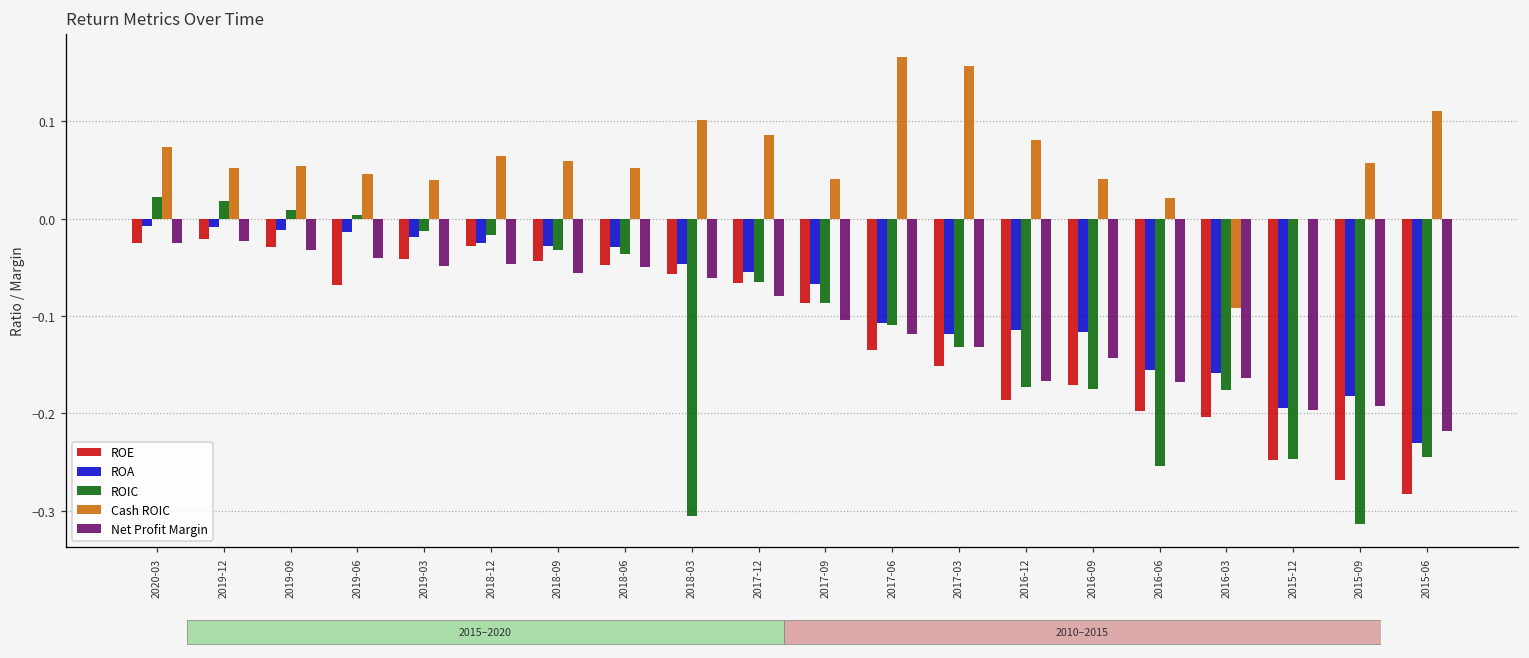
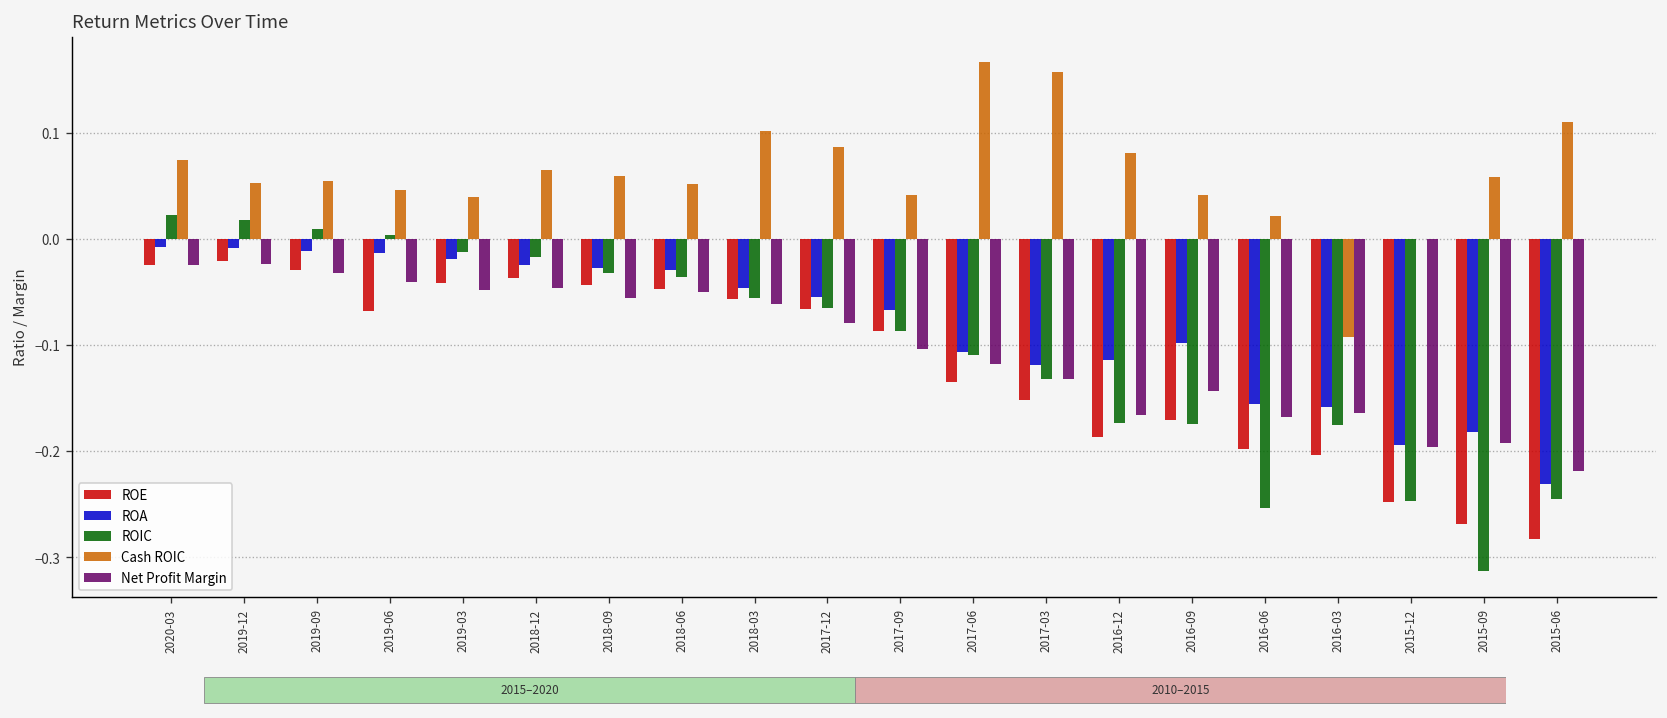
ROE, 2018-12: -0.03 -> -0.04
ROIC, 2018-03: -0.31 -> -0.06
ROA, 2016-09: -0.12 -> -0.10
